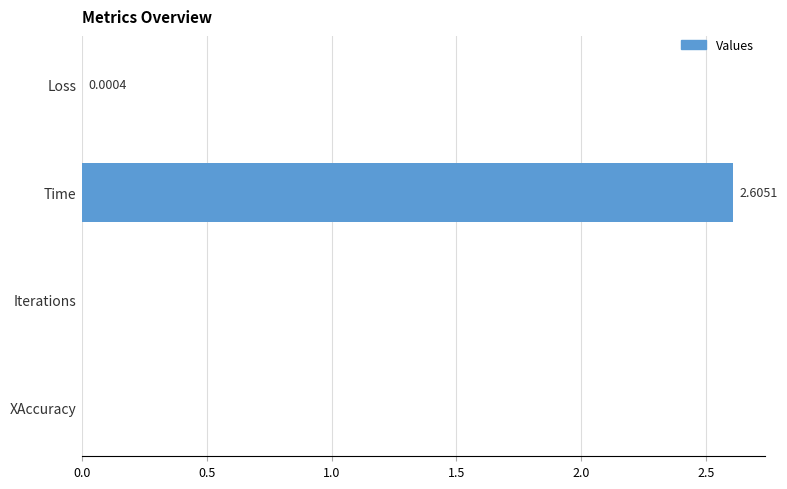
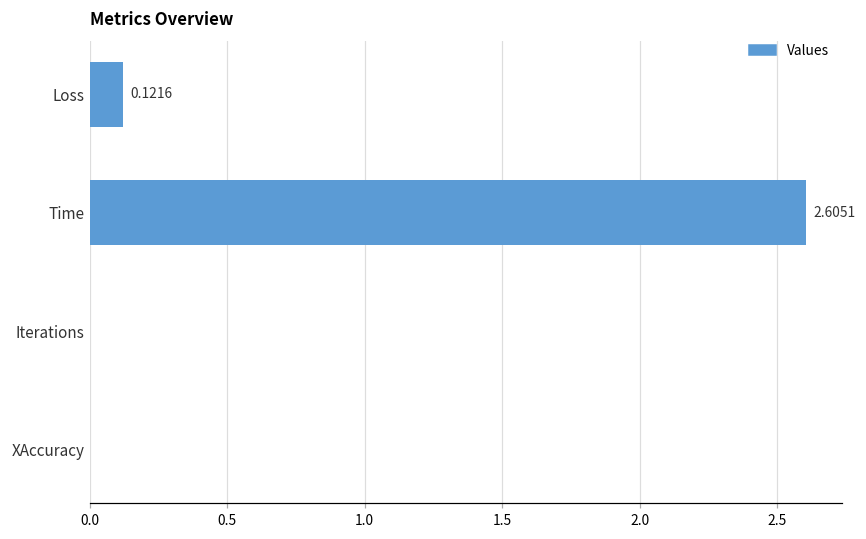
Loss: 0.0004 -> 0.1216
